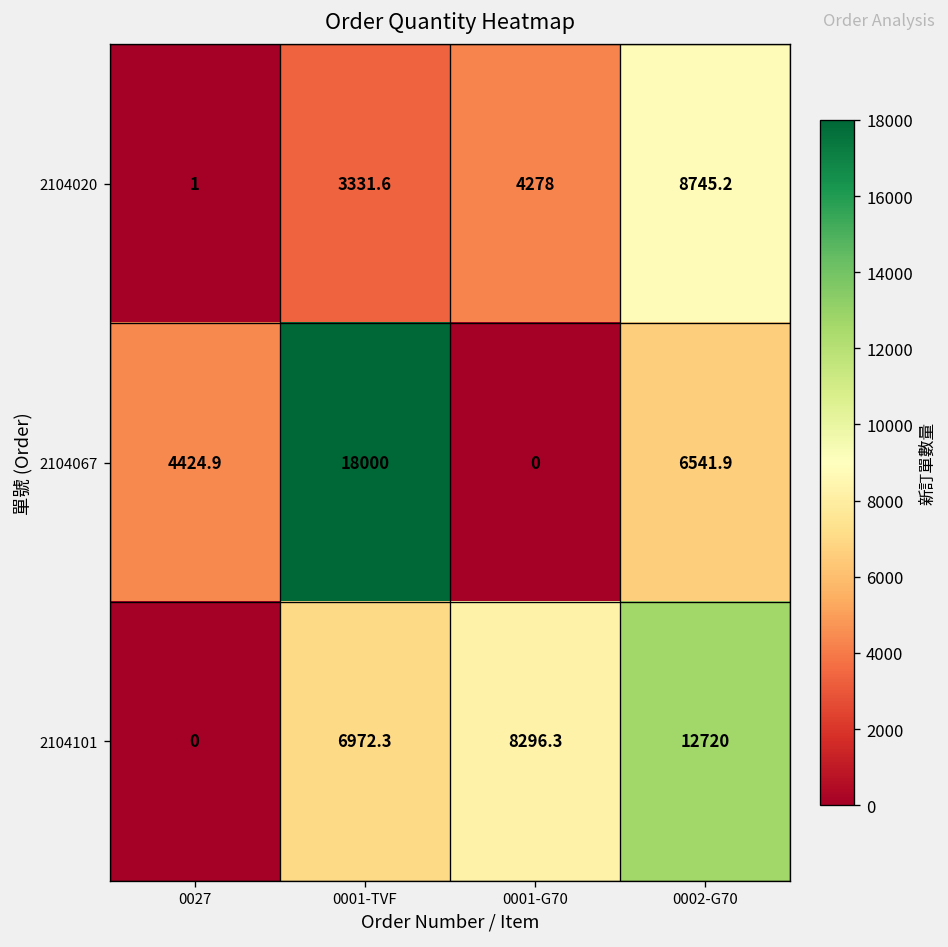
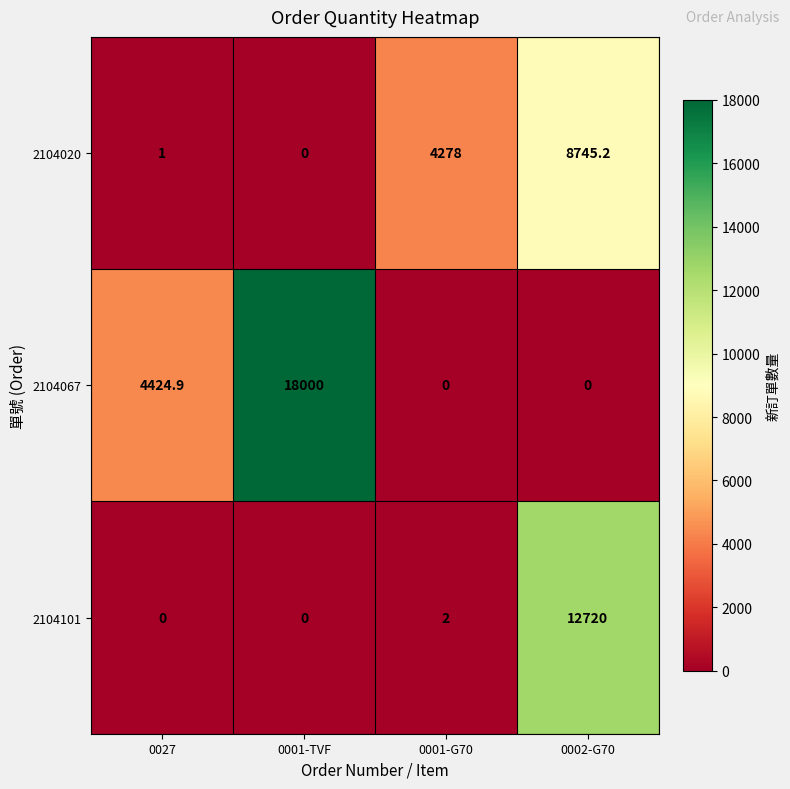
2104020, 0001-TVF: 3331.6 -> 0
2104067, 0002-G70: 6541.9 -> 0
2104101, 0001-TVF: 6972.3 -> 0
2104101, 0001-G70: 8296.3 -> 2
